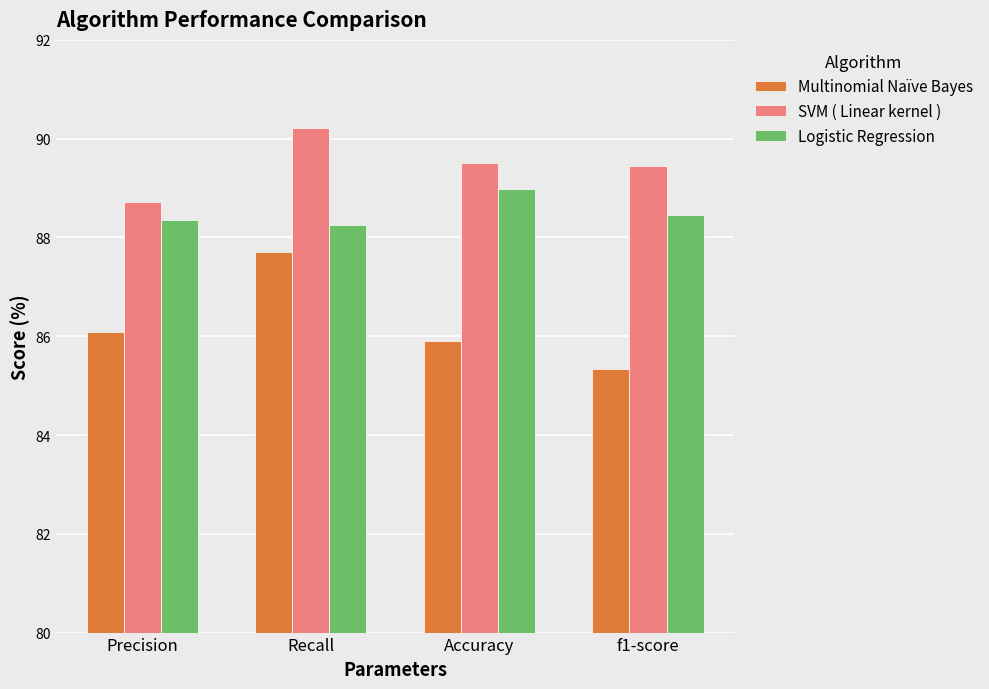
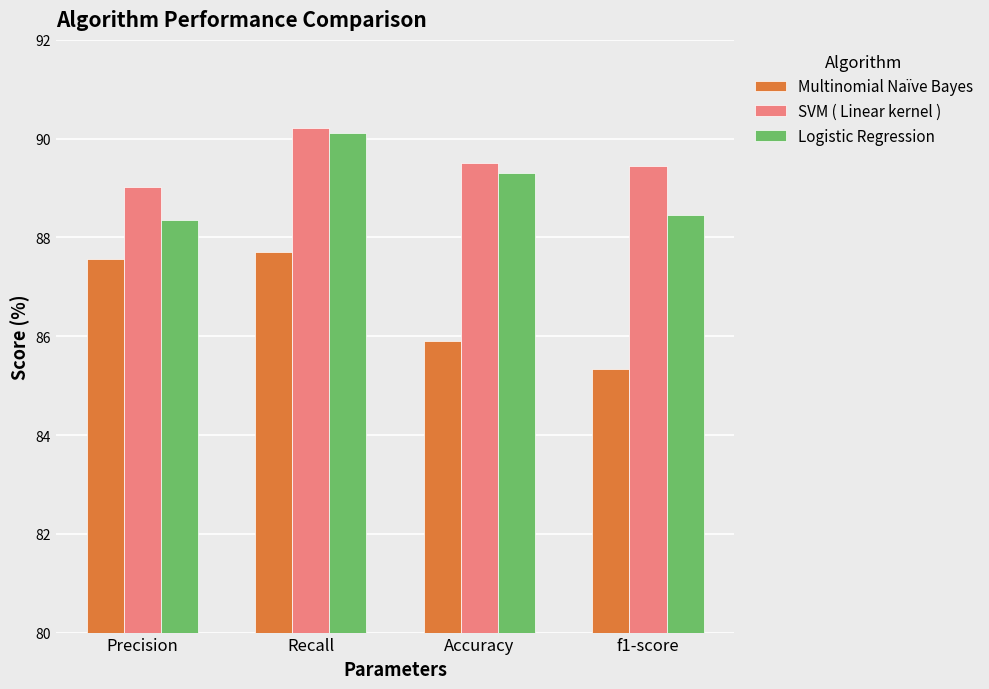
Multinomial Naïve Bayes, Precision: 86.1 -> 87.6
SVM ( Linear kernel ), Precision: 88.7 -> 89.0
Logistic Regression, Recall: 88.3 -> 90.1
Logistic Regression, Accuracy: 89.0 -> 89.3
